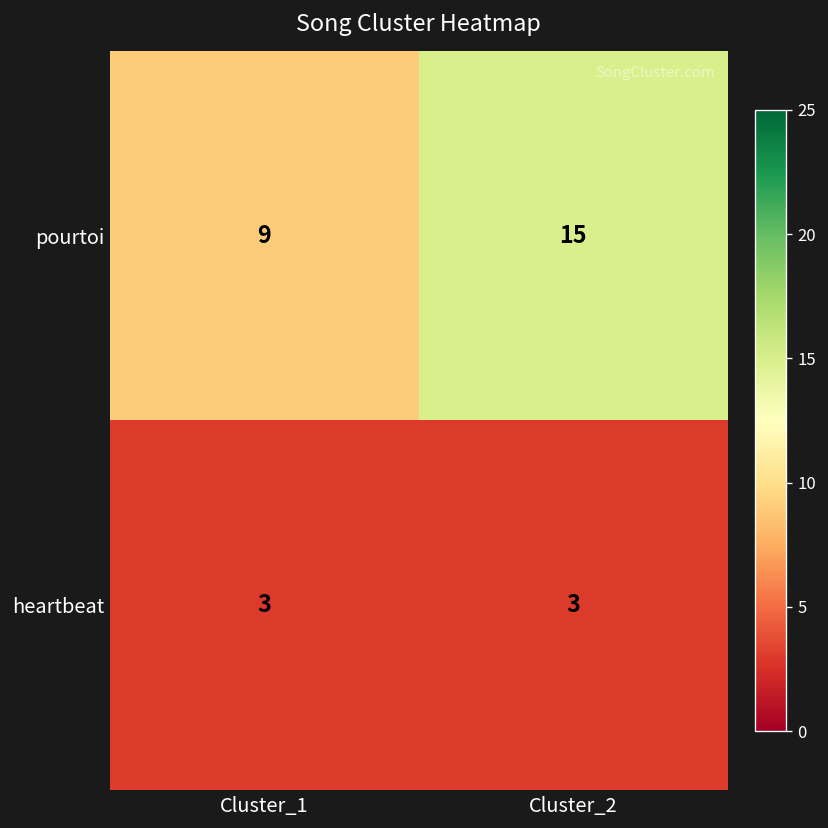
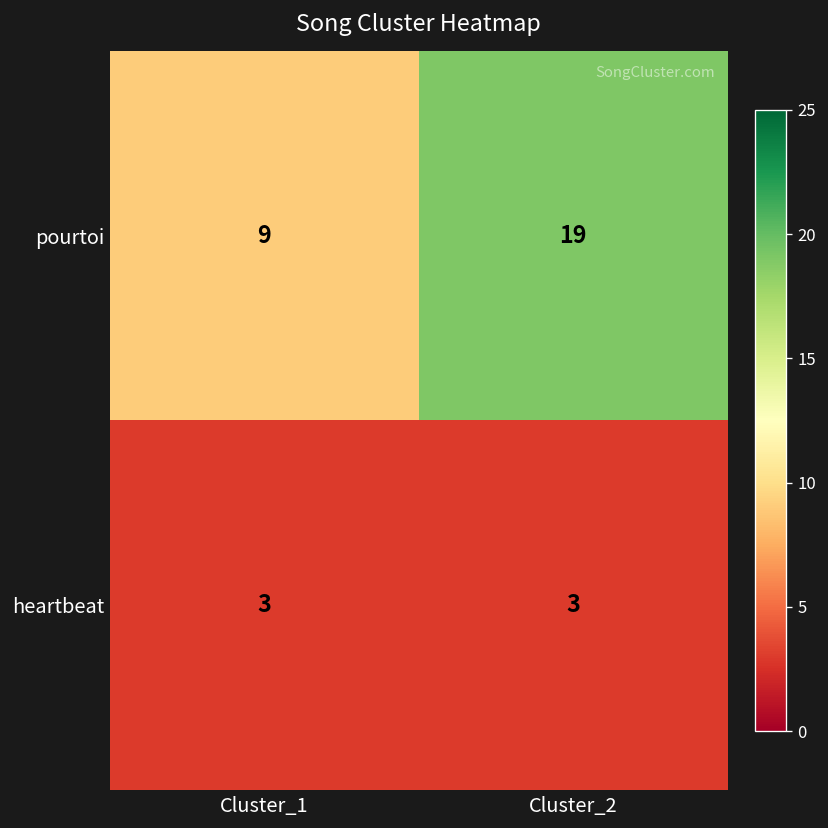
pourtoi, Cluster_2: 15 -> 19
